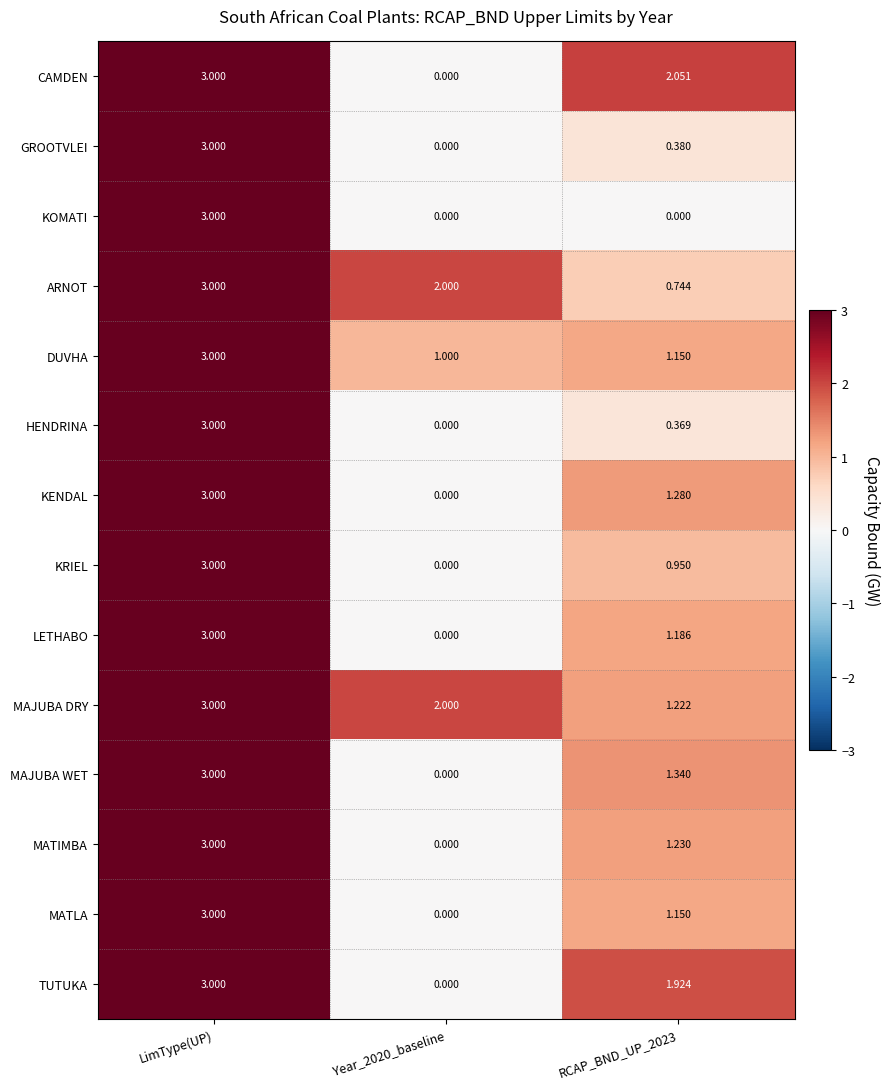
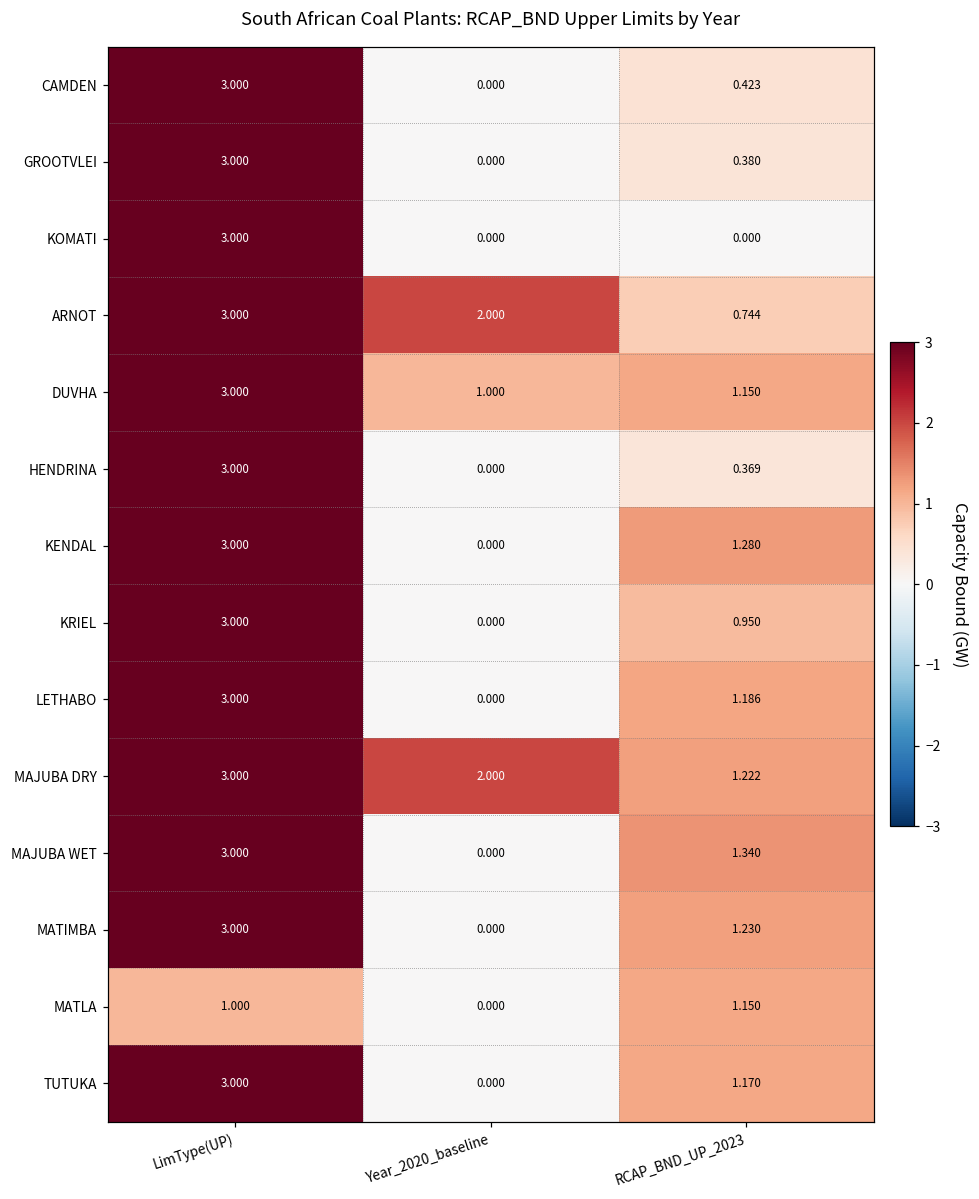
CAMDEN, RCAP_BND_UP_2023: 2.051 -> 0.423
MATLA, LimType(UP): 3.000 -> 1.000
TUTUKA, RCAP_BND_UP_2023: 1.924 -> 1.170
